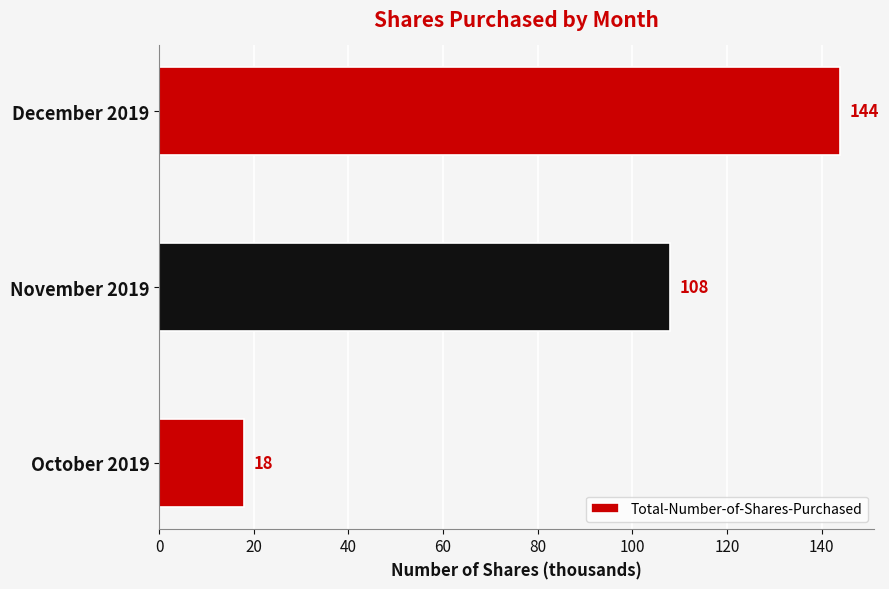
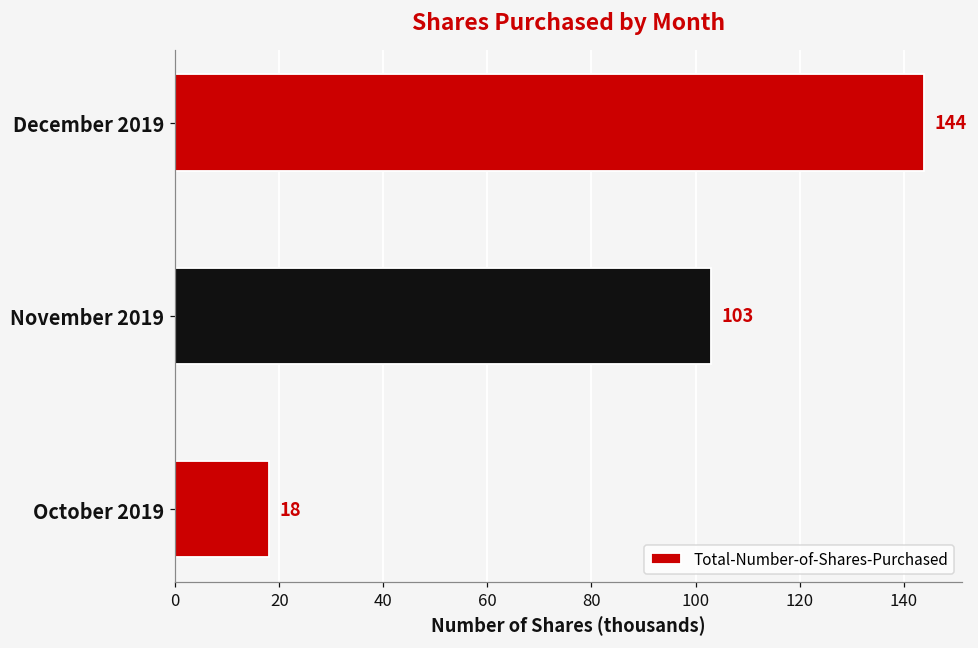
November 2019: 108 -> 103
